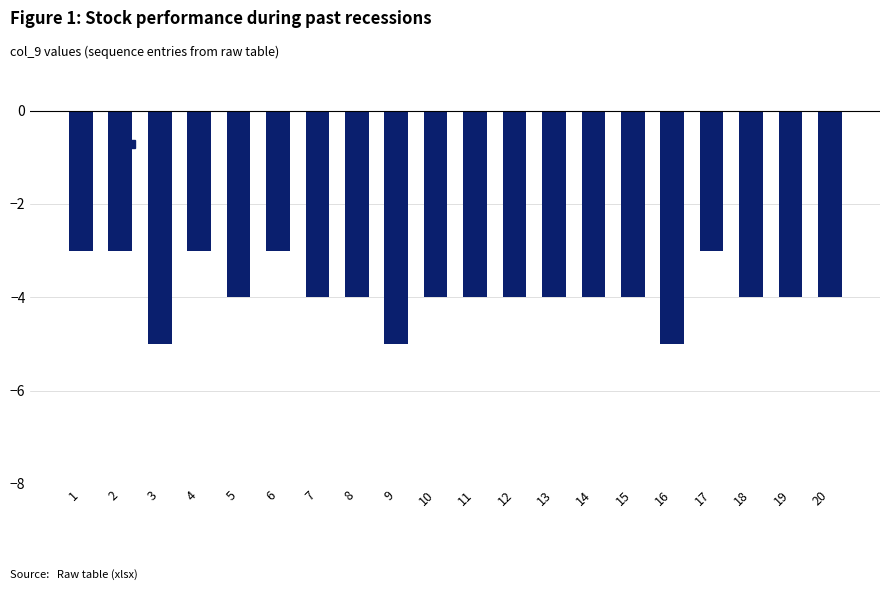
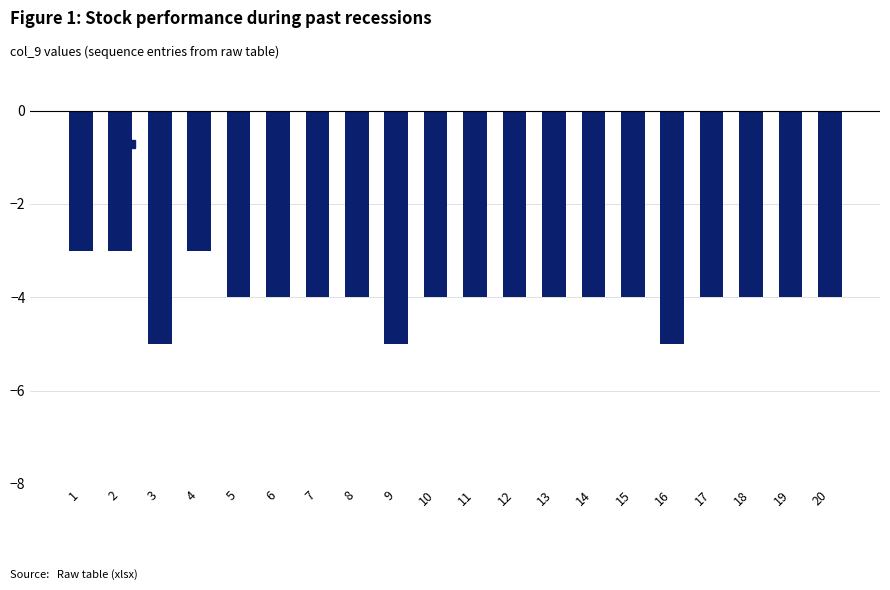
6: -3 -> -4
17: -3 -> -4
